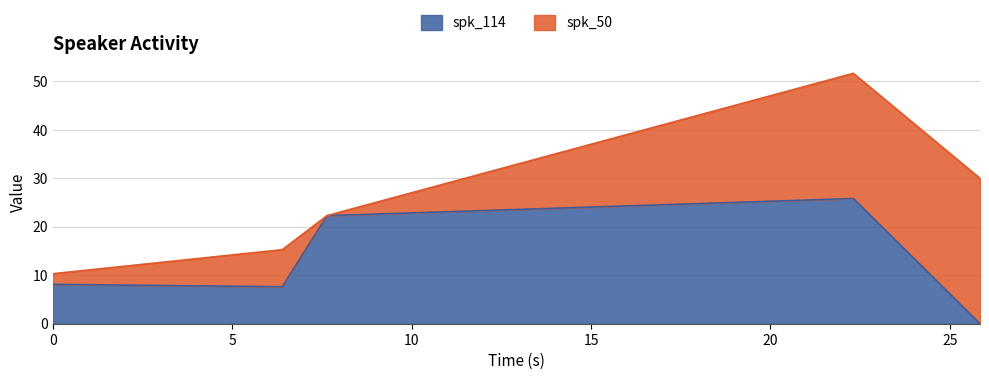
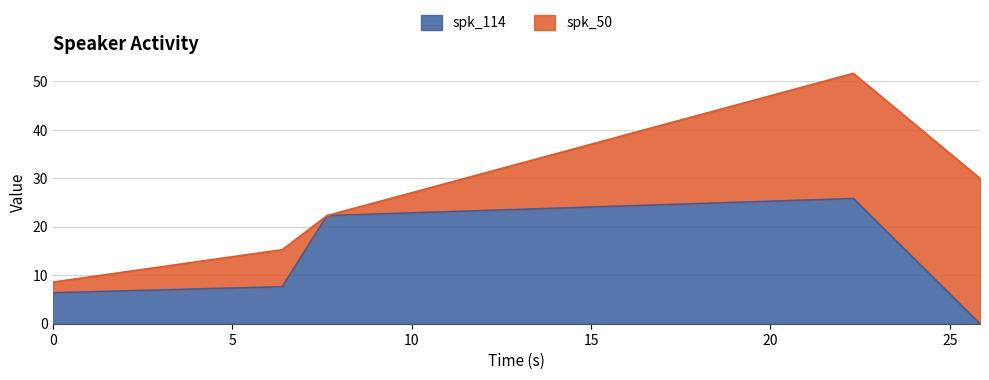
spk_114, 0: 8 -> 6
